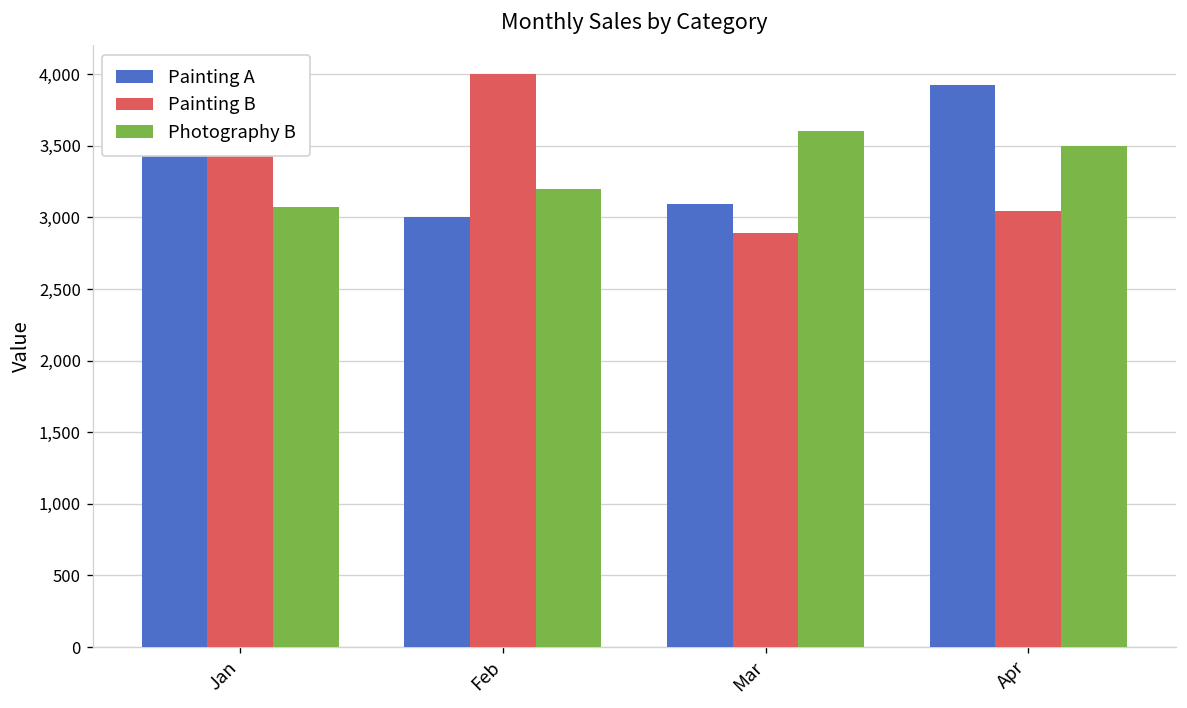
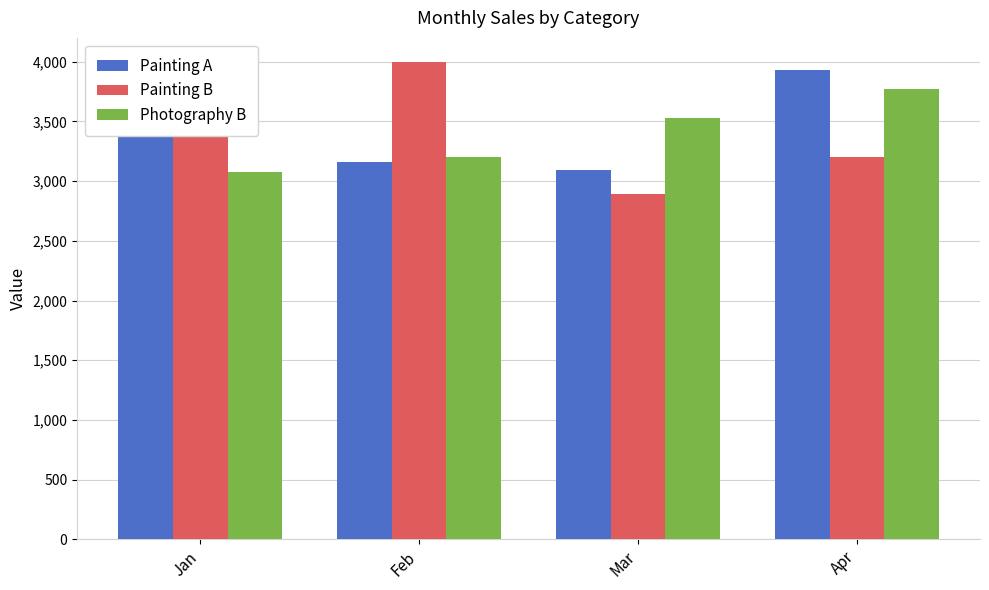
Painting A, Feb: 3,000 -> 3,160
Photography B, Mar: 3,600 -> 3,530
Painting B, Apr: 3,050 -> 3,200
Photography B, Apr: 3,500 -> 3,770
